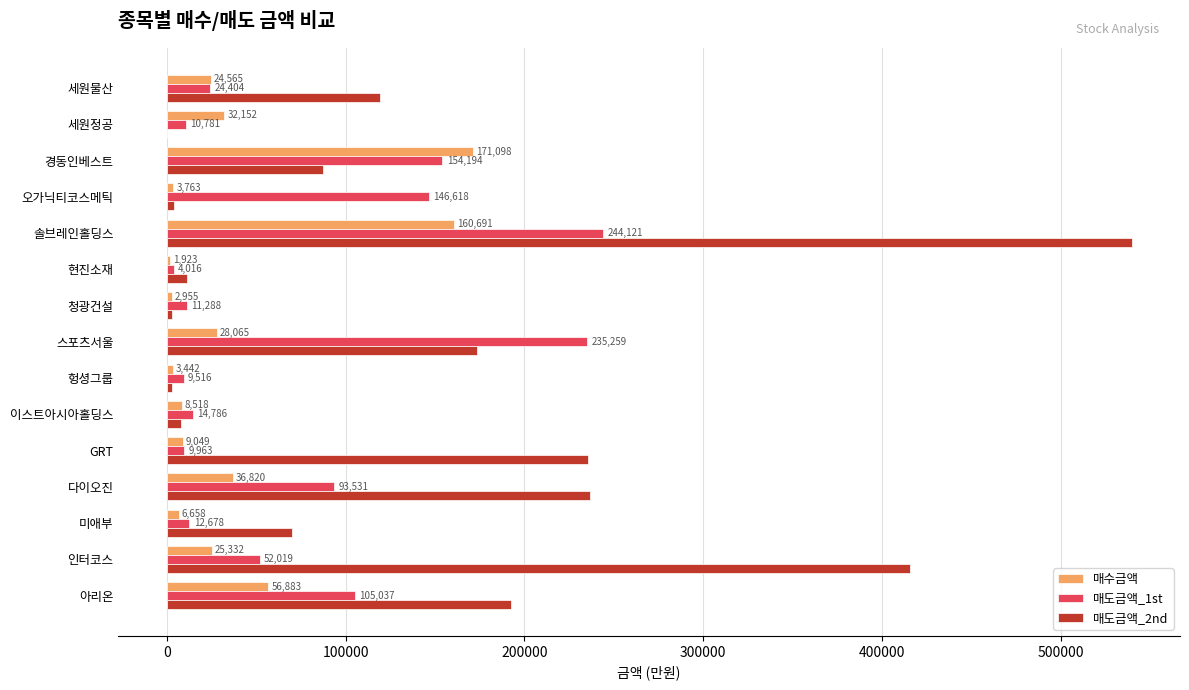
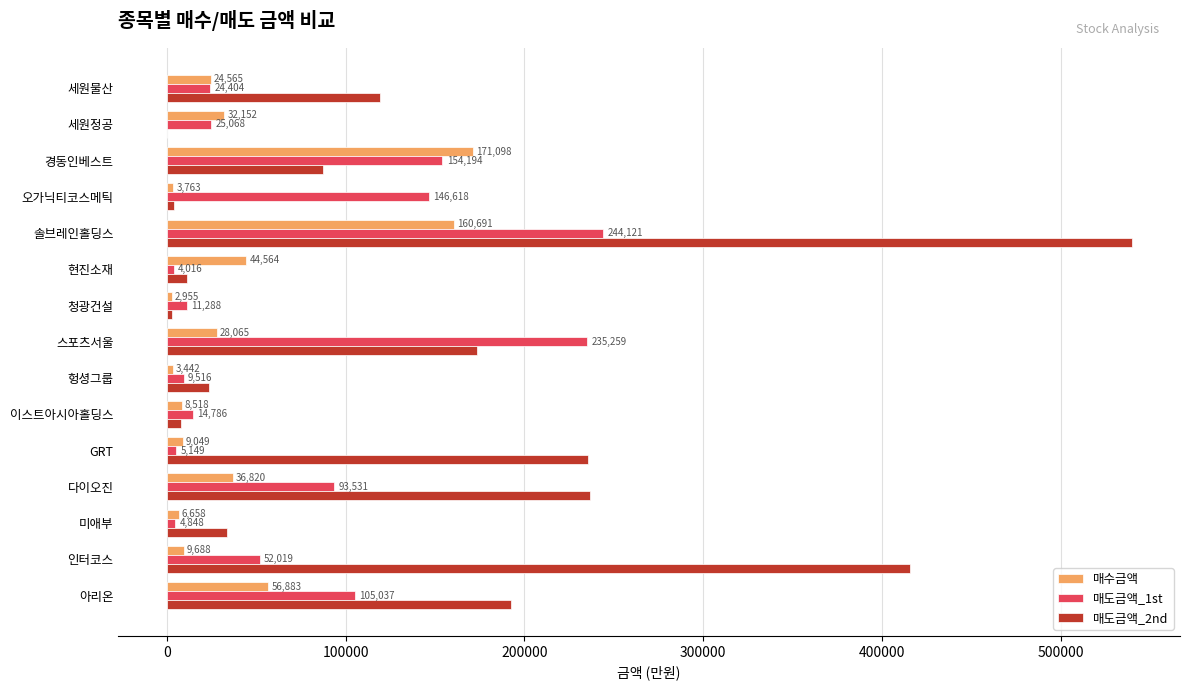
매도금액_1st, 세원정공: 10,781 -> 25,068
매수금액, 현진소재: 1,923 -> 44,564
매도금액_2nd, 헝셩그룹: 3000 -> 24000
매도금액_1st, GRT: 9,963 -> 5,149
매도금액_1st, 미애부: 12,678 -> 4,848
매도금액_2nd, 미애부: 70000 -> 34000
매수금액, 인터코스: 25,332 -> 9,688
